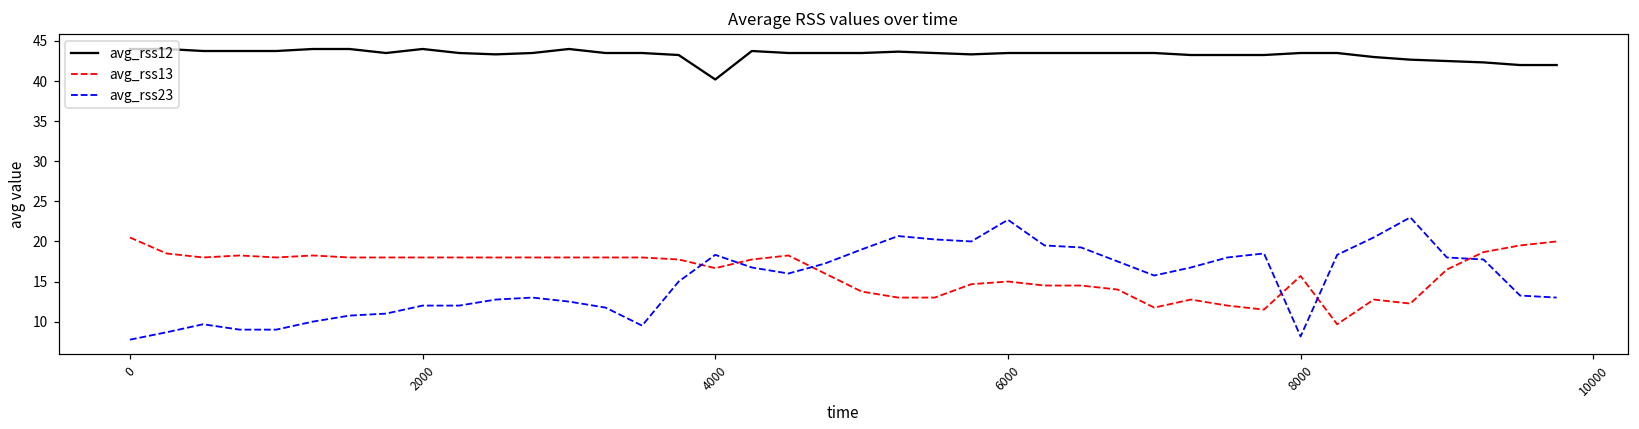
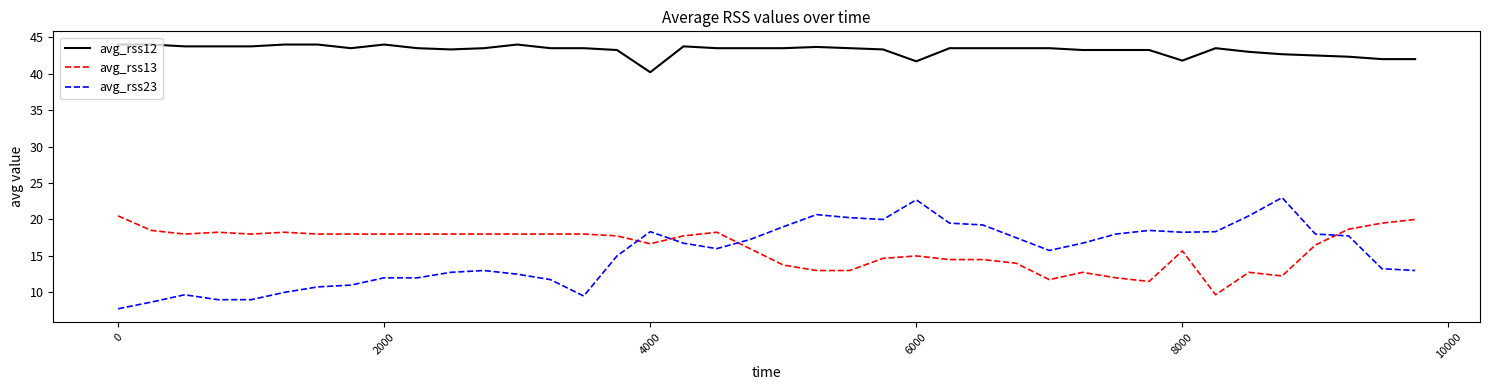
avg_rss12, 6000: 44 -> 42
avg_rss12, 8000: 44 -> 42
avg_rss23, 8000: 8 -> 18
